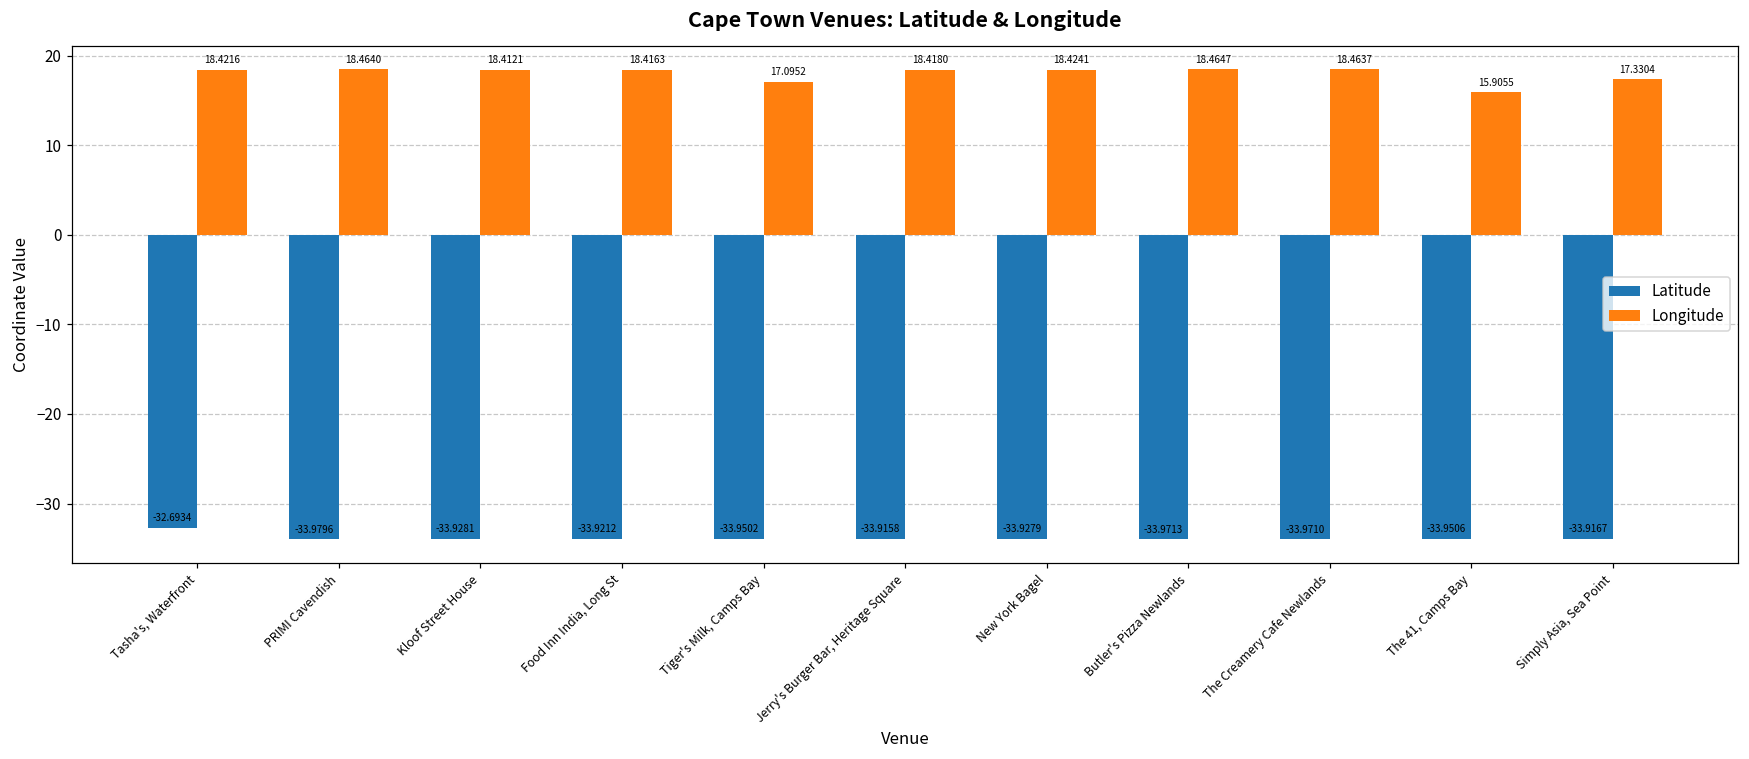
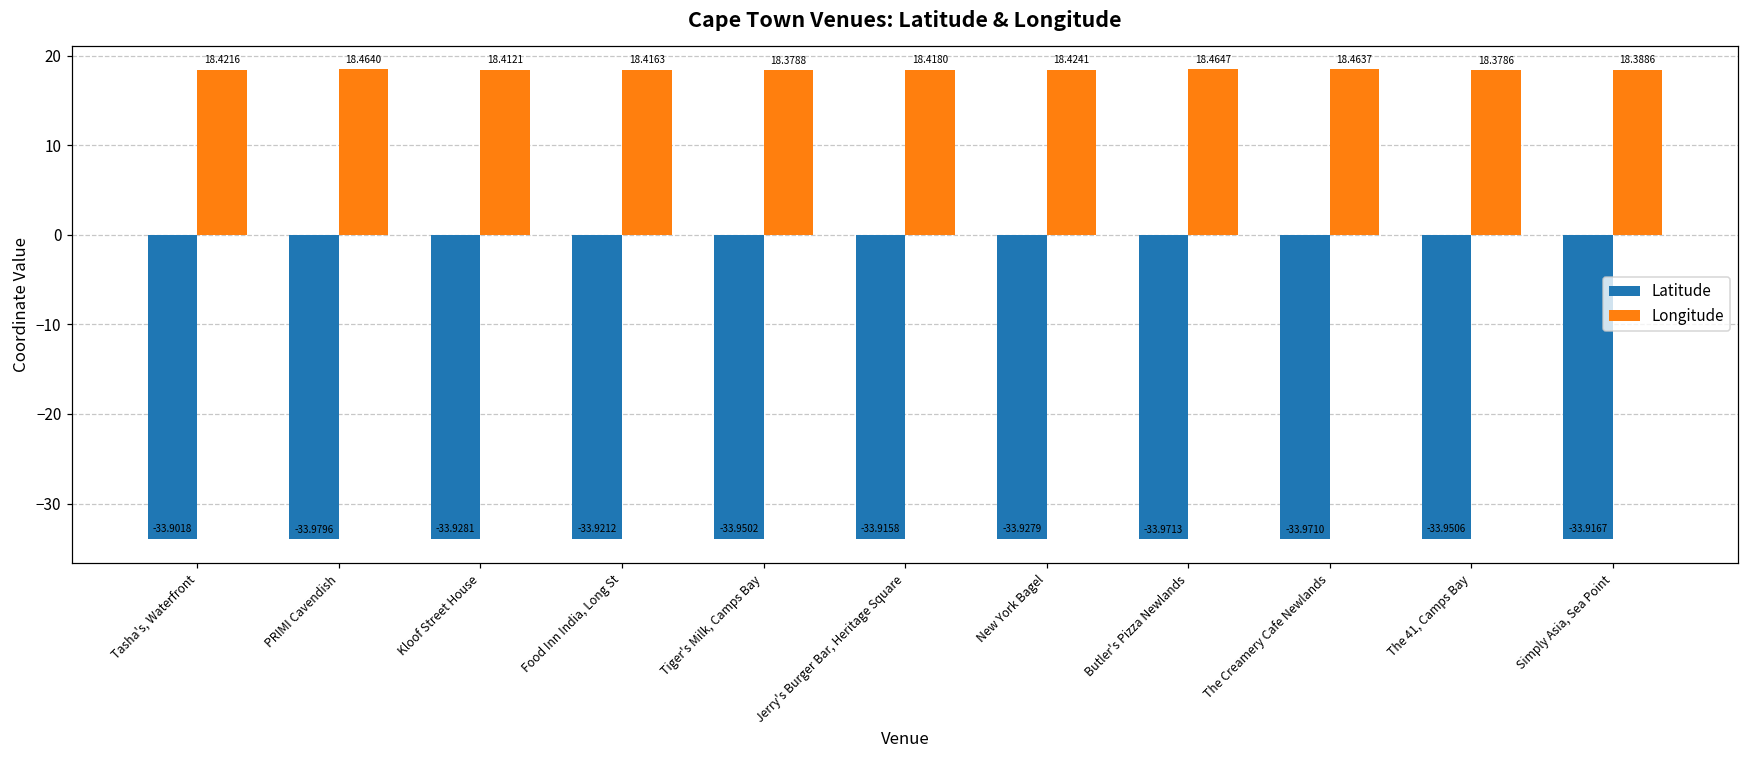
Latitude, Tasha's, Waterfront: -32.6934 -> -33.9018
Longitude, Tiger's Milk, Camps Bay: 17.0952 -> 18.3788
Longitude, The 41, Camps Bay: 15.9055 -> 18.3786
Longitude, Simply Asia, Sea Point: 17.3304 -> 18.3886
